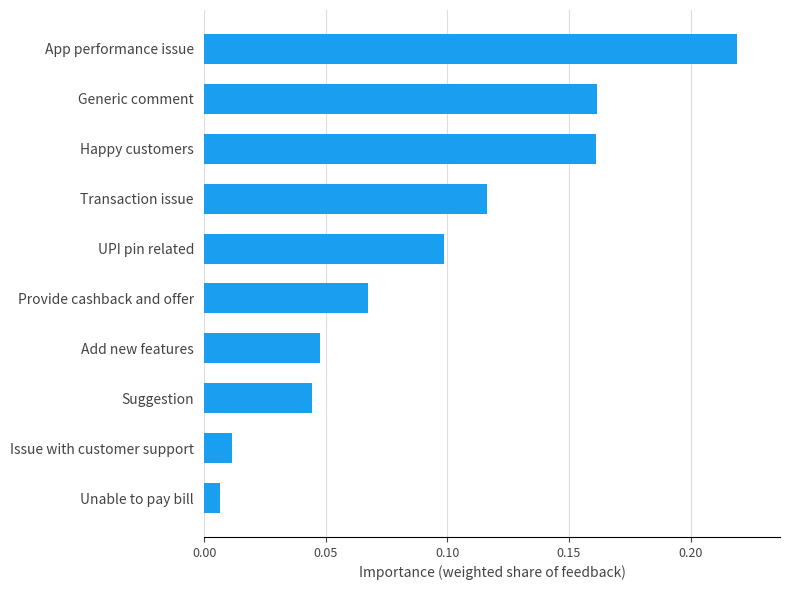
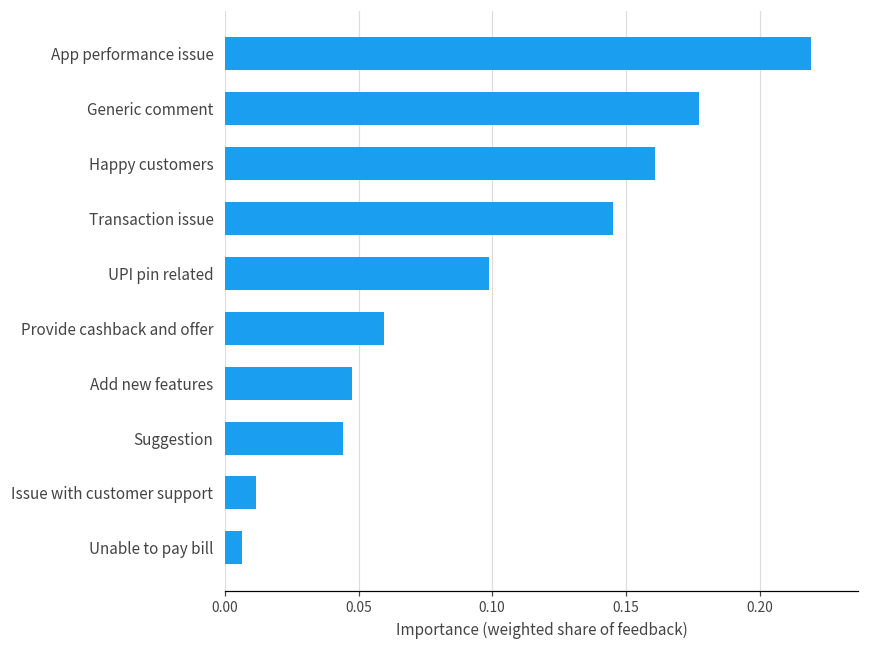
Generic comment: 0.161 -> 0.177
Transaction issue: 0.116 -> 0.145
Provide cashback and offer: 0.067 -> 0.059
